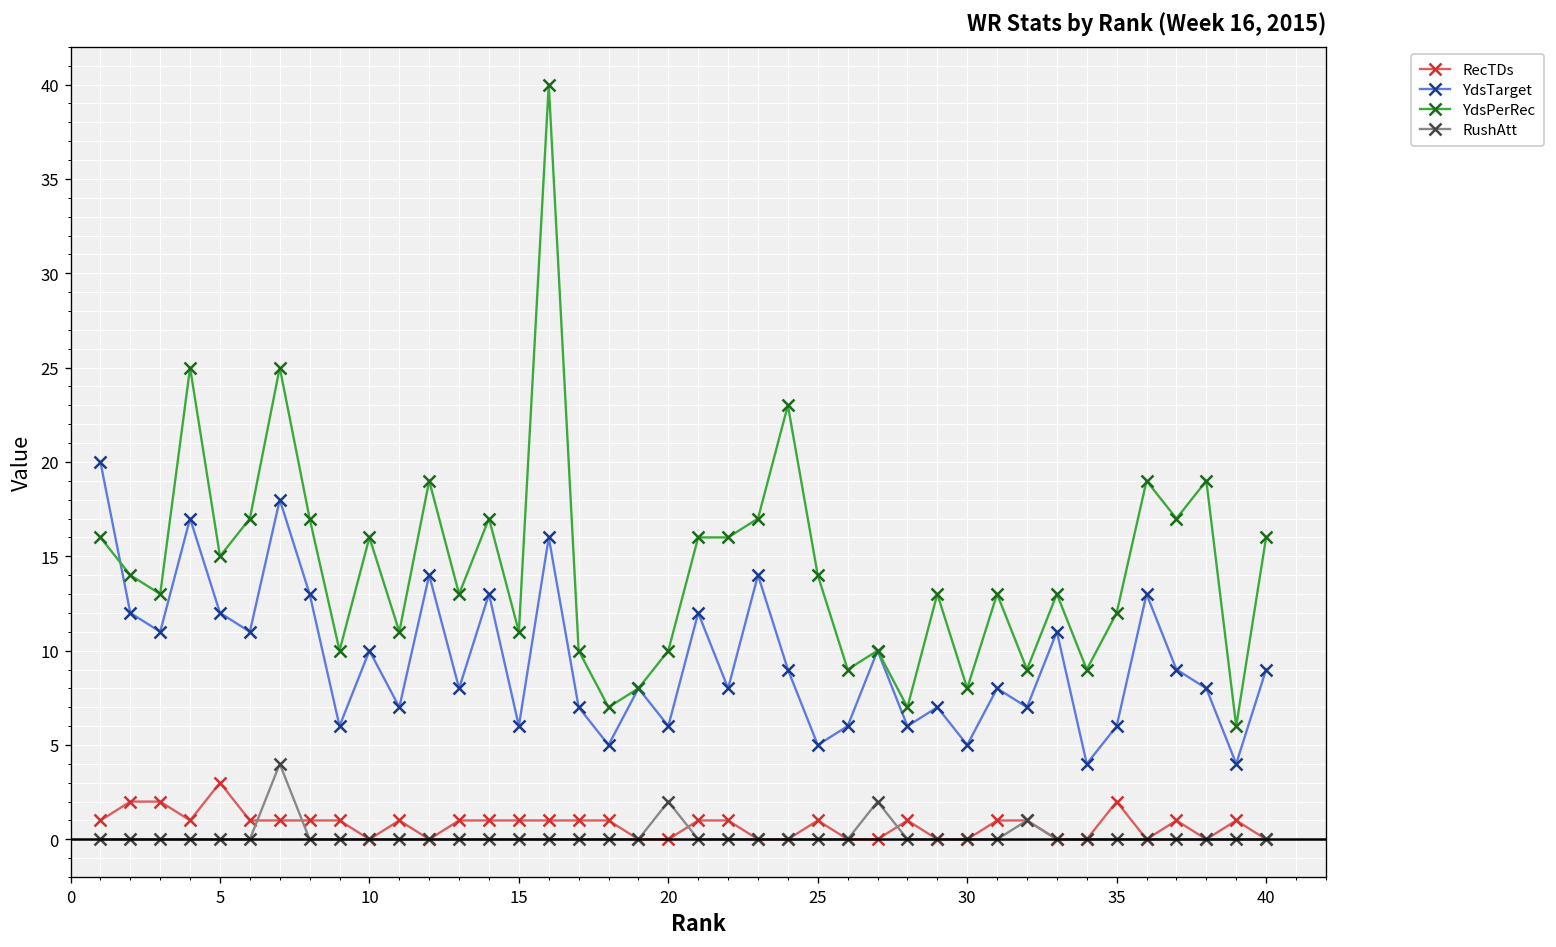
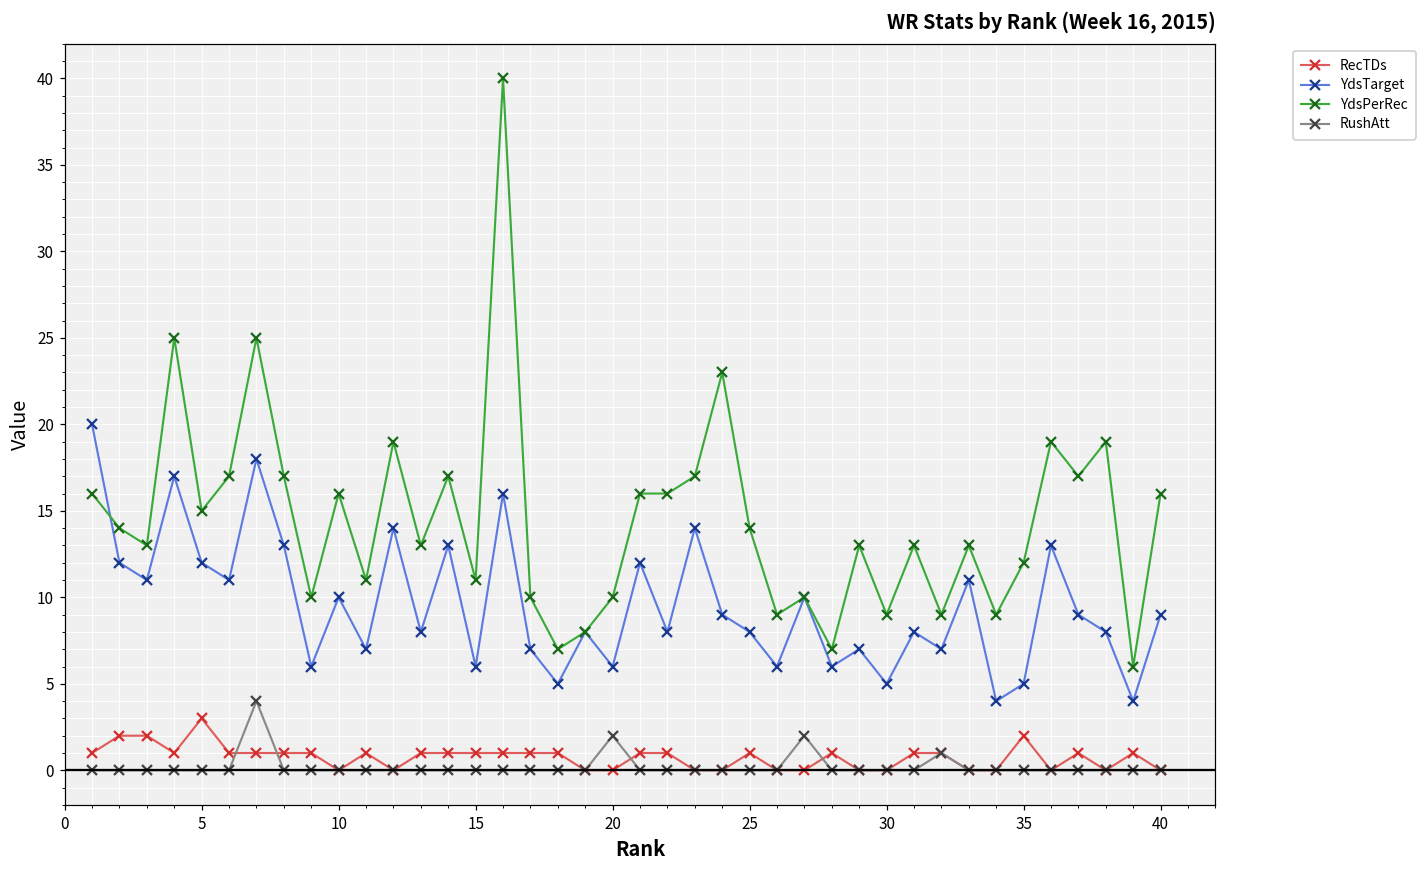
YdsTarget, 25: 5 -> 8
YdsPerRec, 30: 8 -> 9
YdsTarget, 35: 6 -> 5
